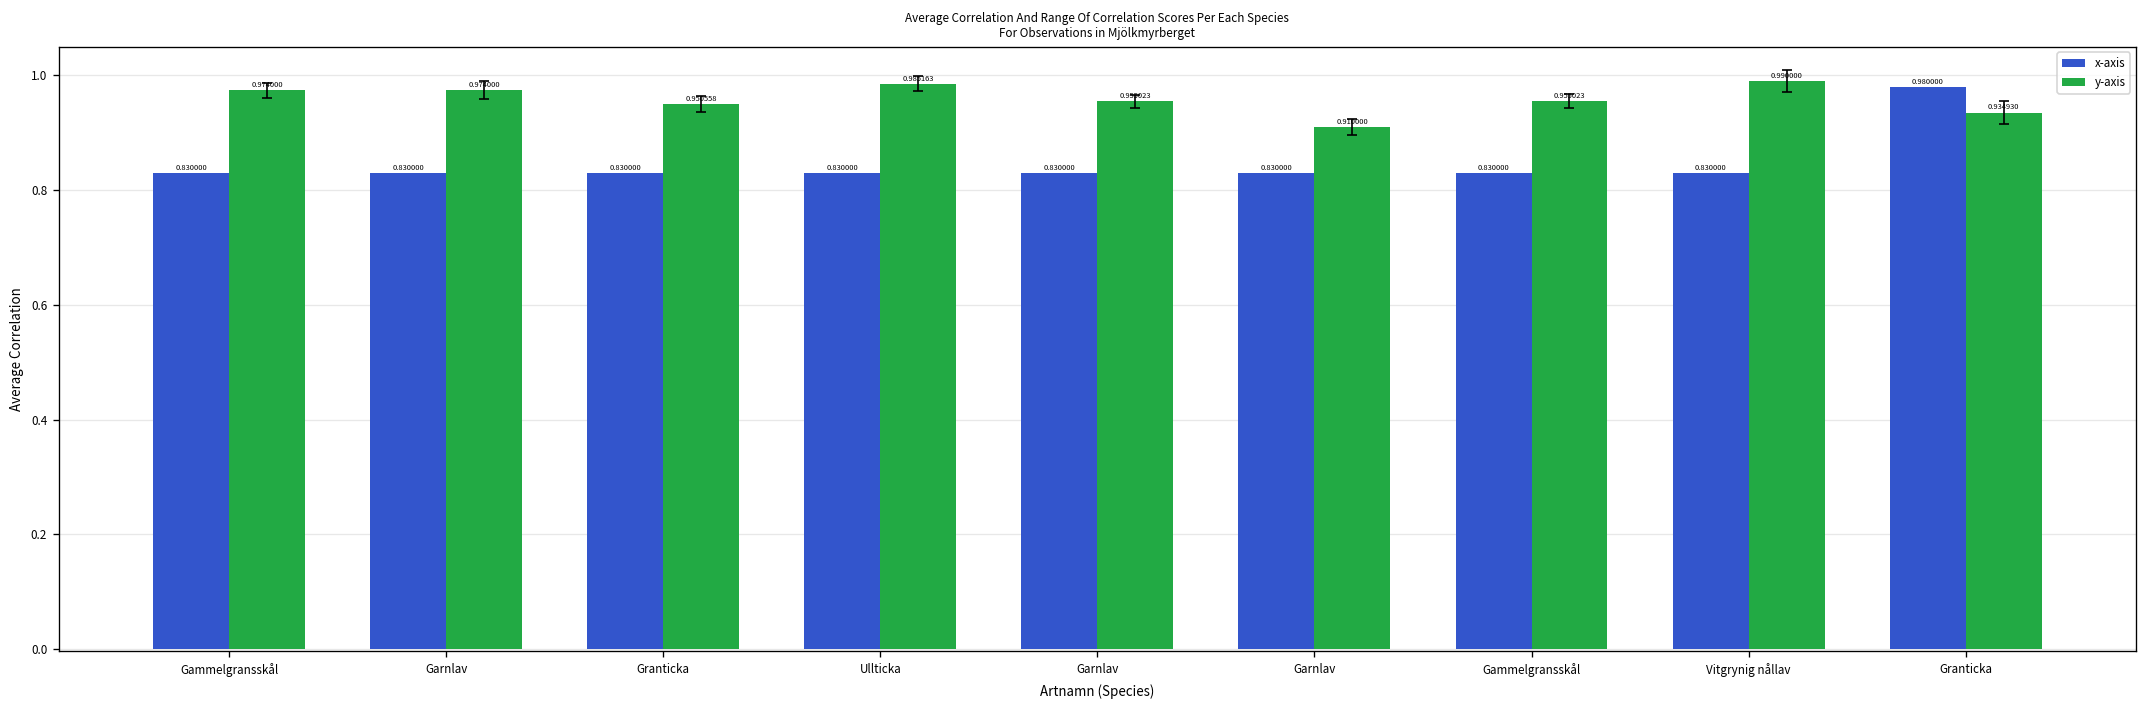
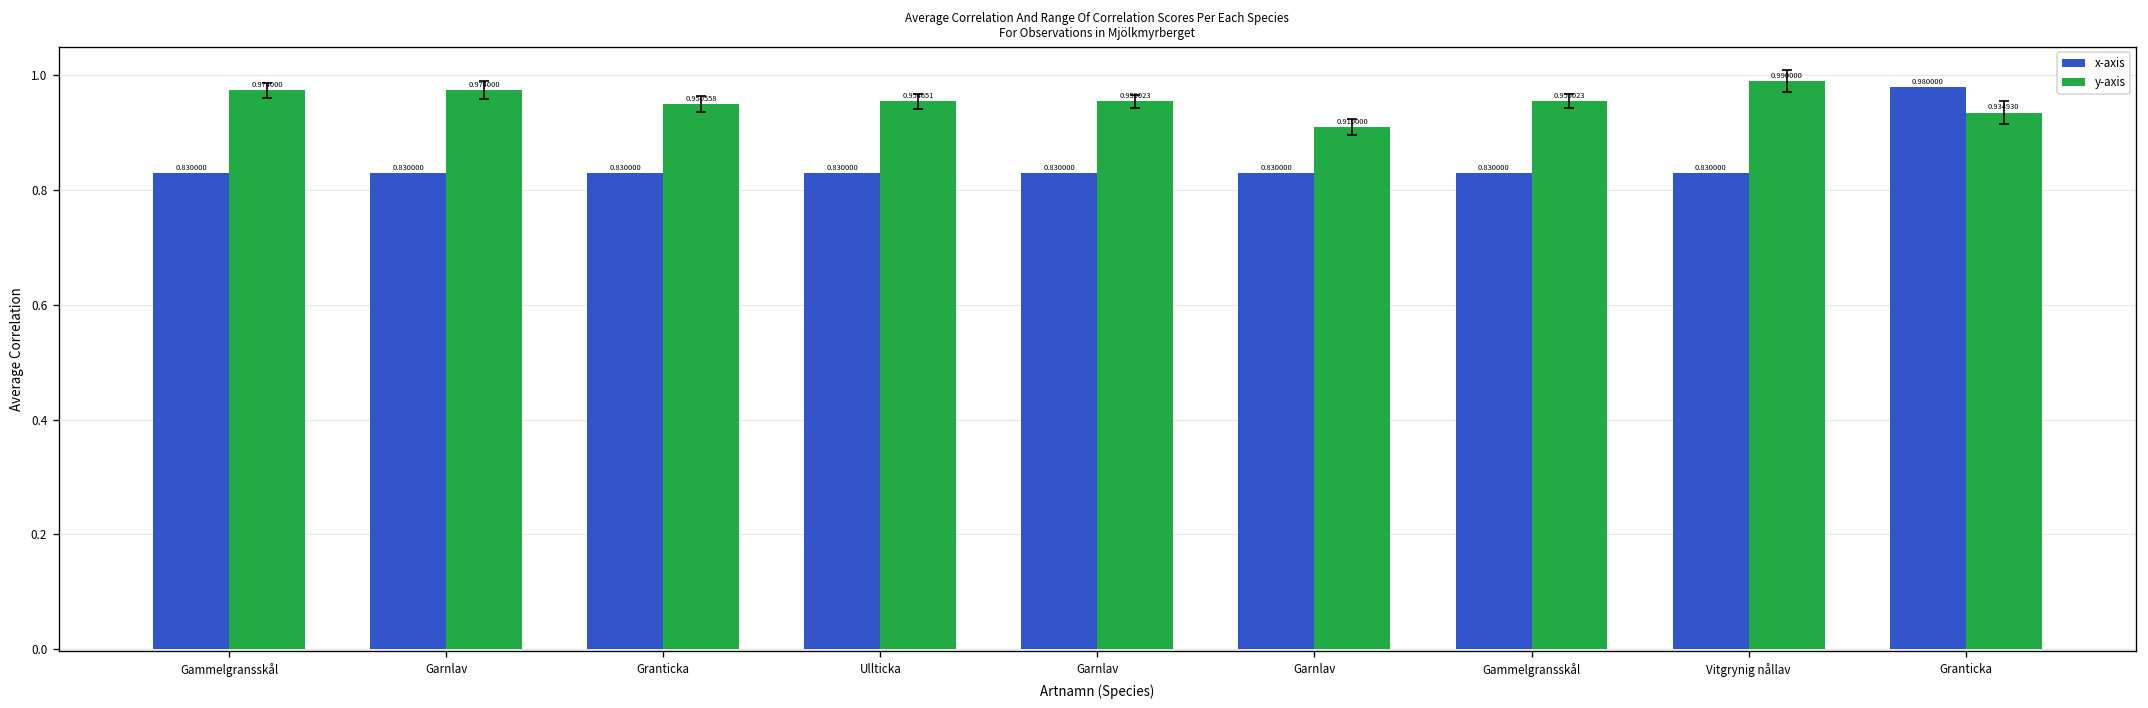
y-axis, Ullticka: 0.985163 -> 0.954651
